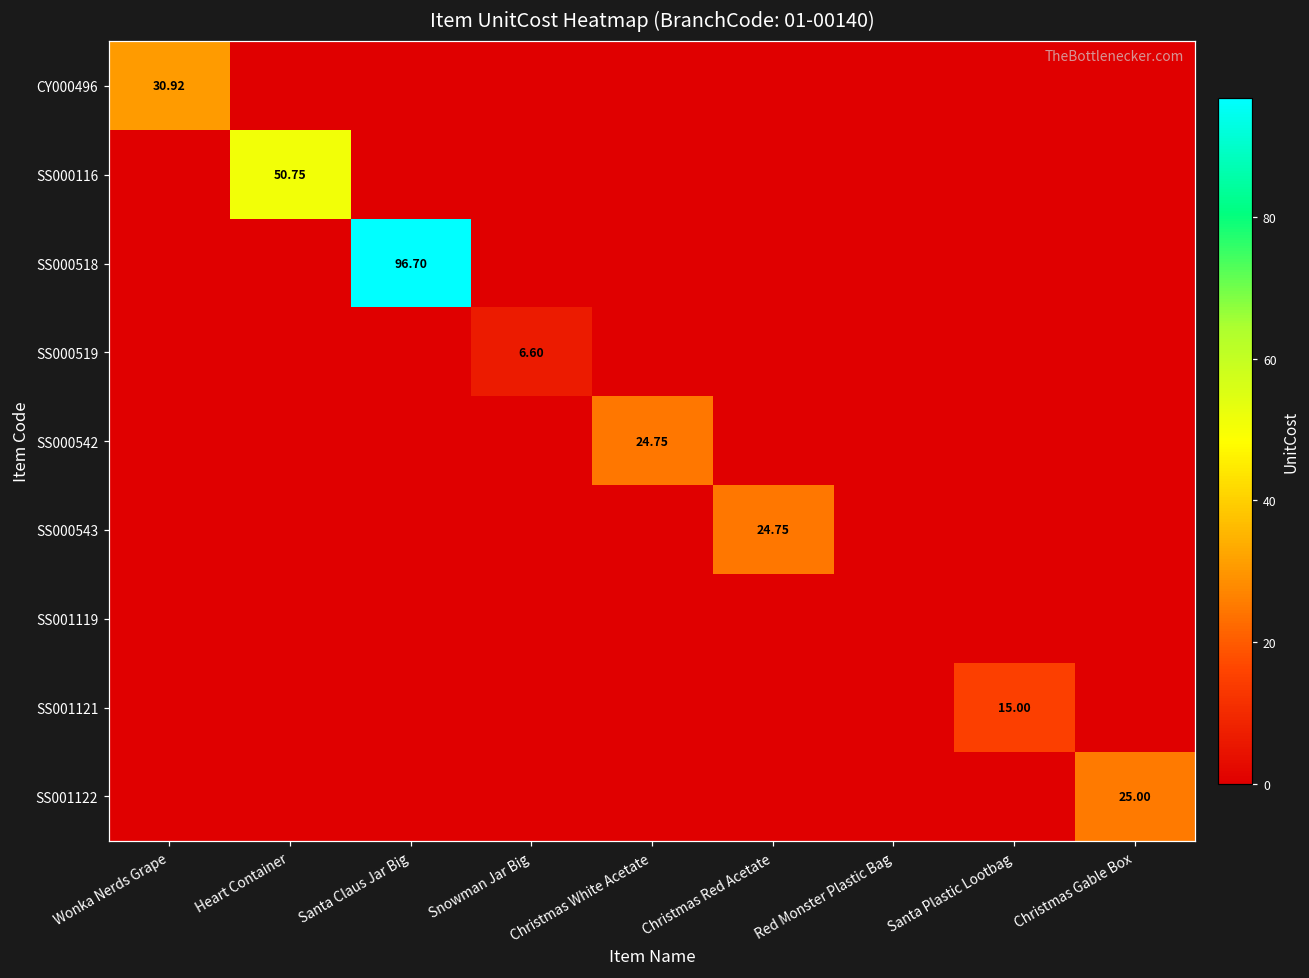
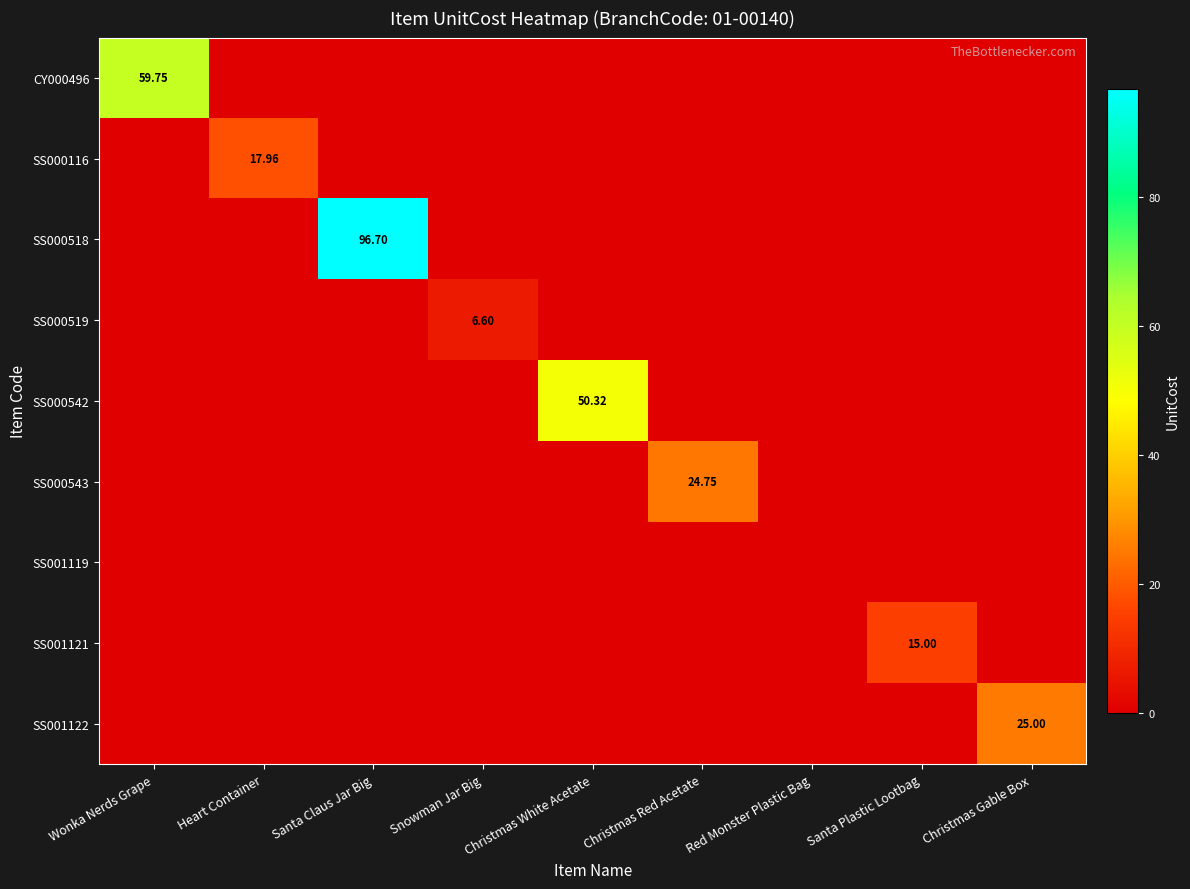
CY000496, Wonka Nerds Grape: 30.92 -> 59.75
SS000116, Heart Container: 50.75 -> 17.96
SS000542, Christmas White Acetate: 24.75 -> 50.32
